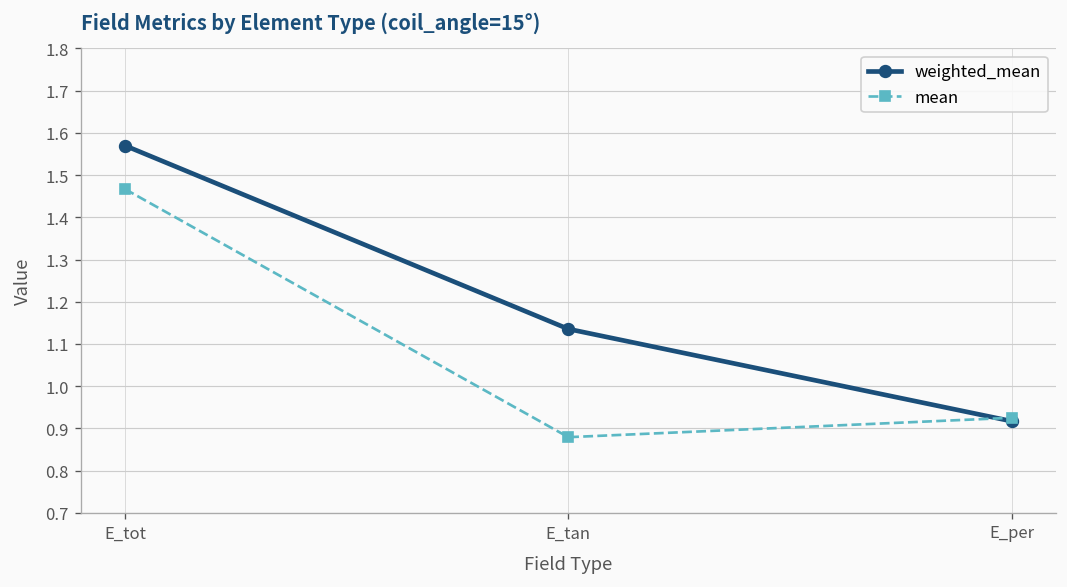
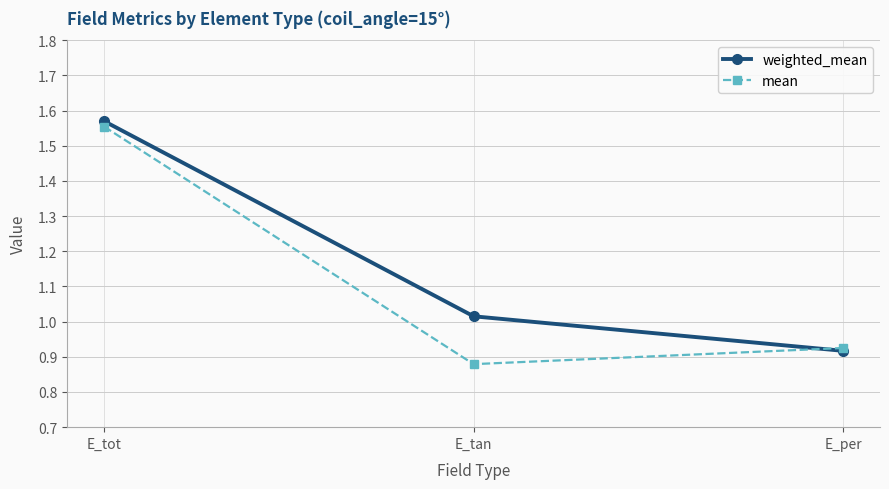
mean, E_tot: 1.47 -> 1.55
weighted_mean, E_tan: 1.14 -> 1.02
